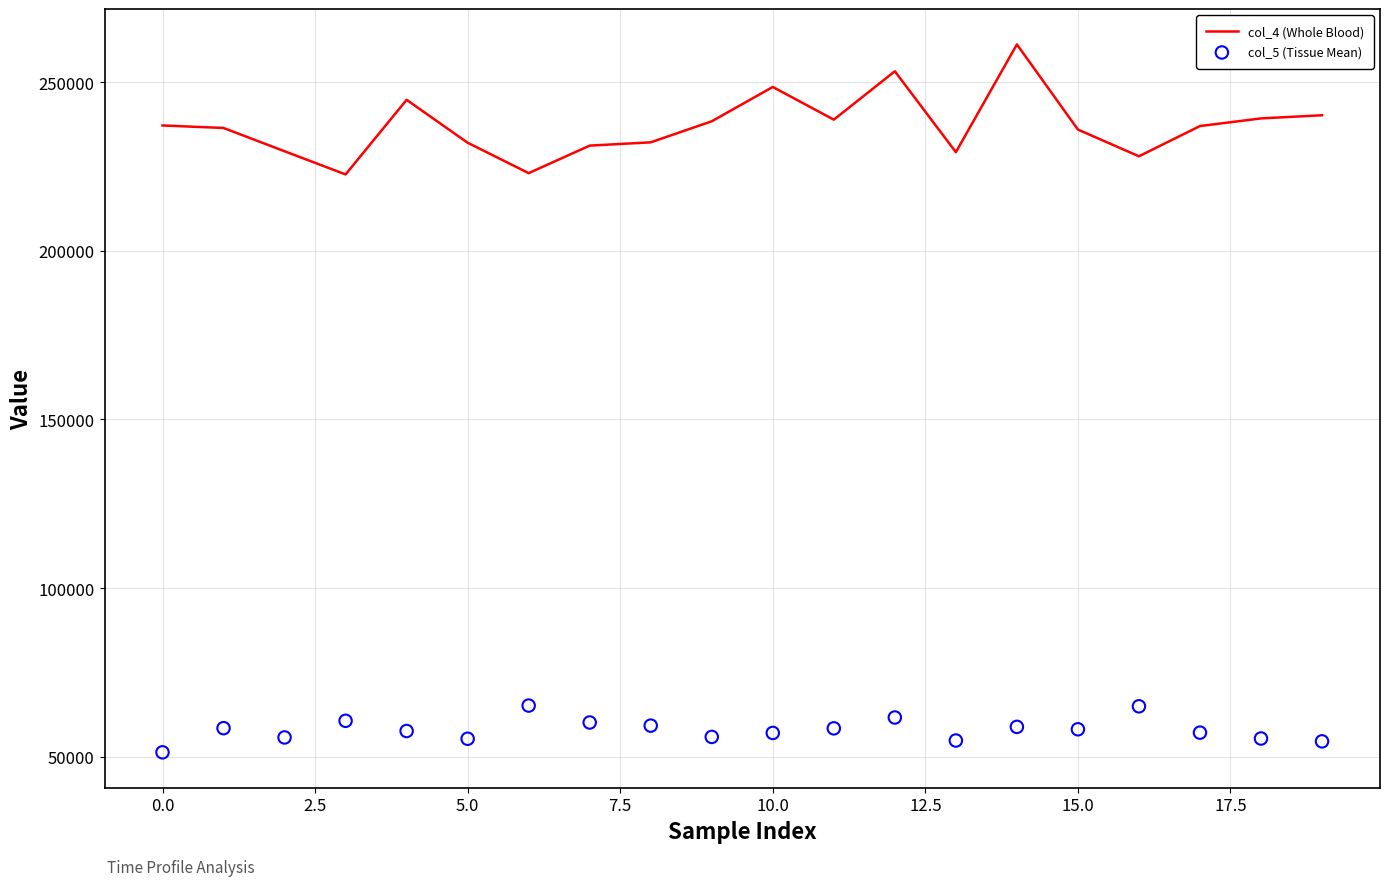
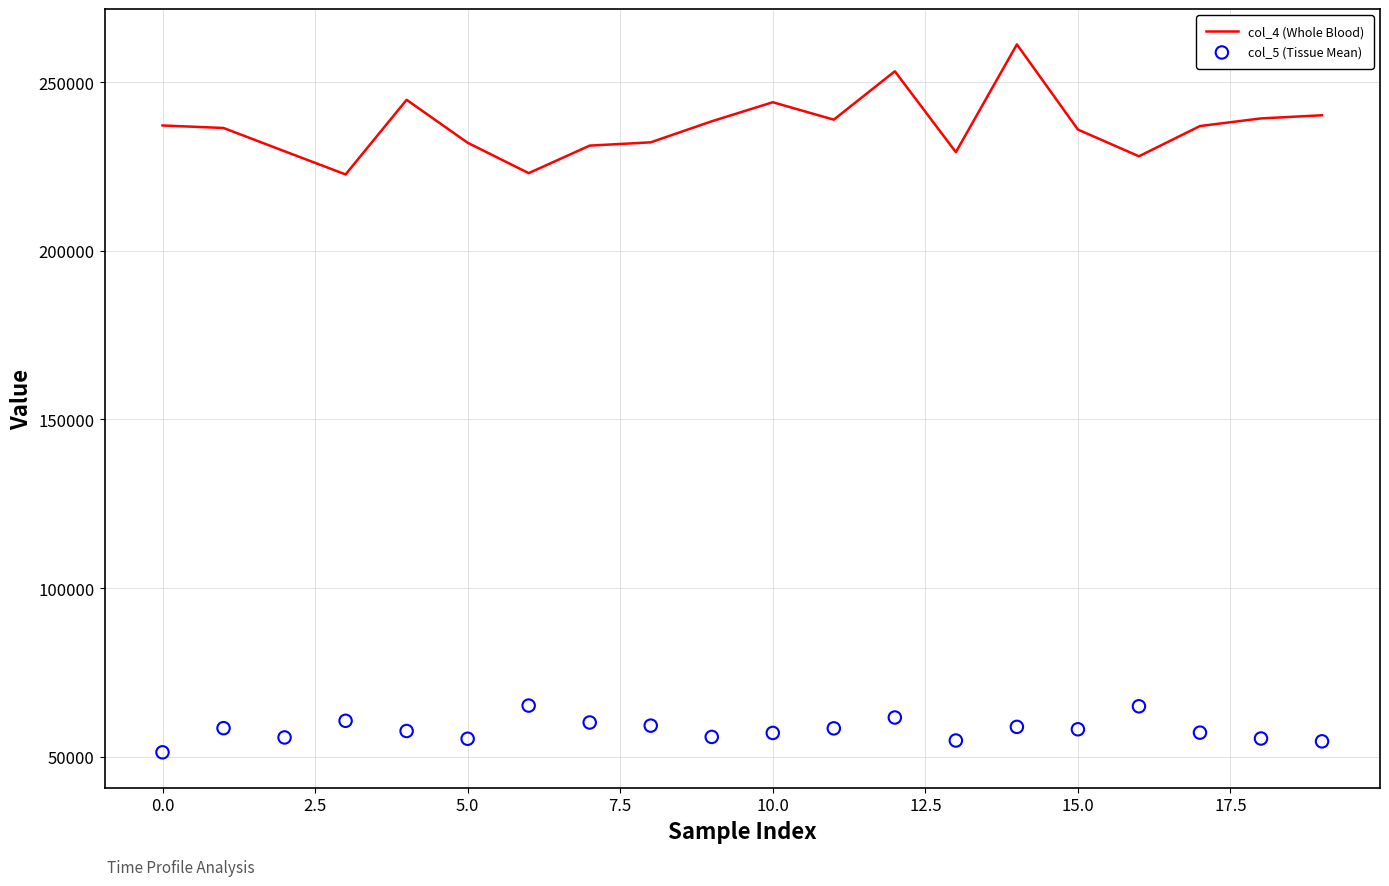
col_4 (Whole Blood), 10.0: 249000 -> 244000
